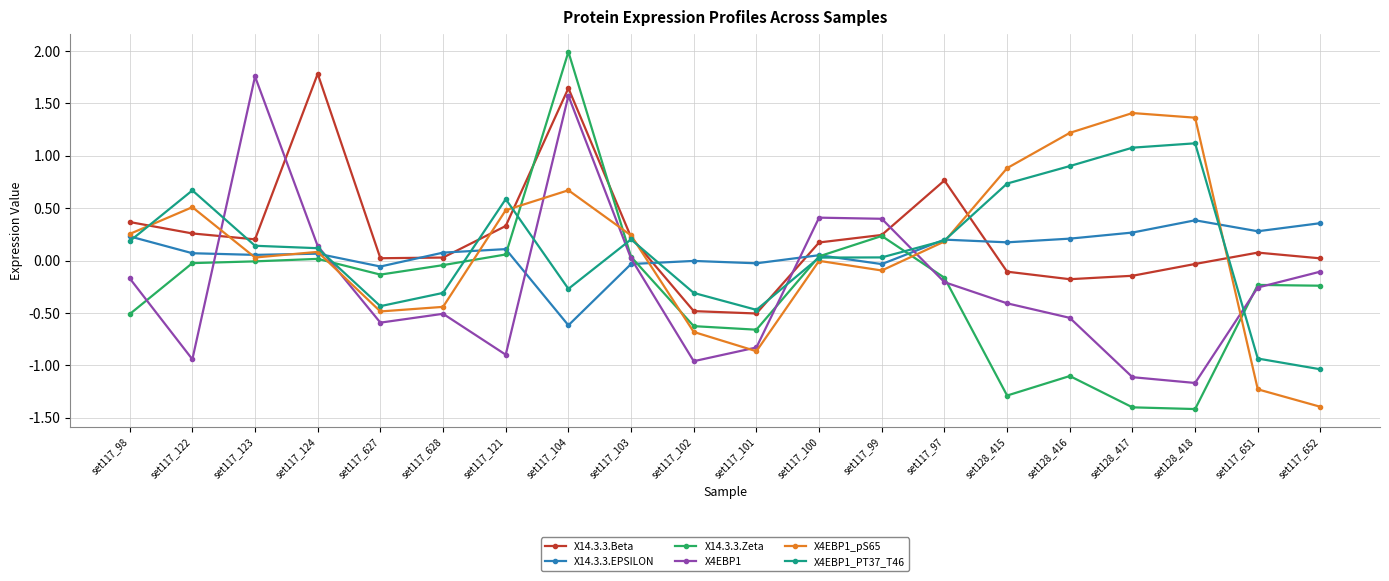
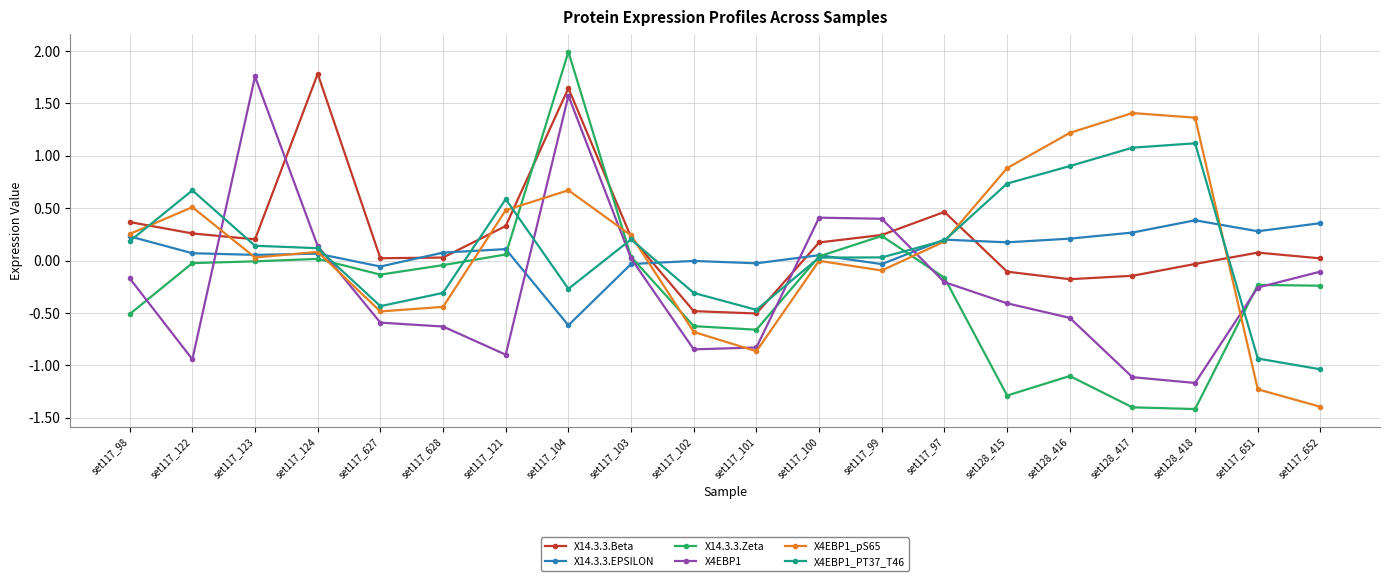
X4EBP1, set117_628: -0.51 -> -0.63
X4EBP1, set117_102: -0.96 -> -0.85
X14.3.3.Beta, set117_97: 0.77 -> 0.47
